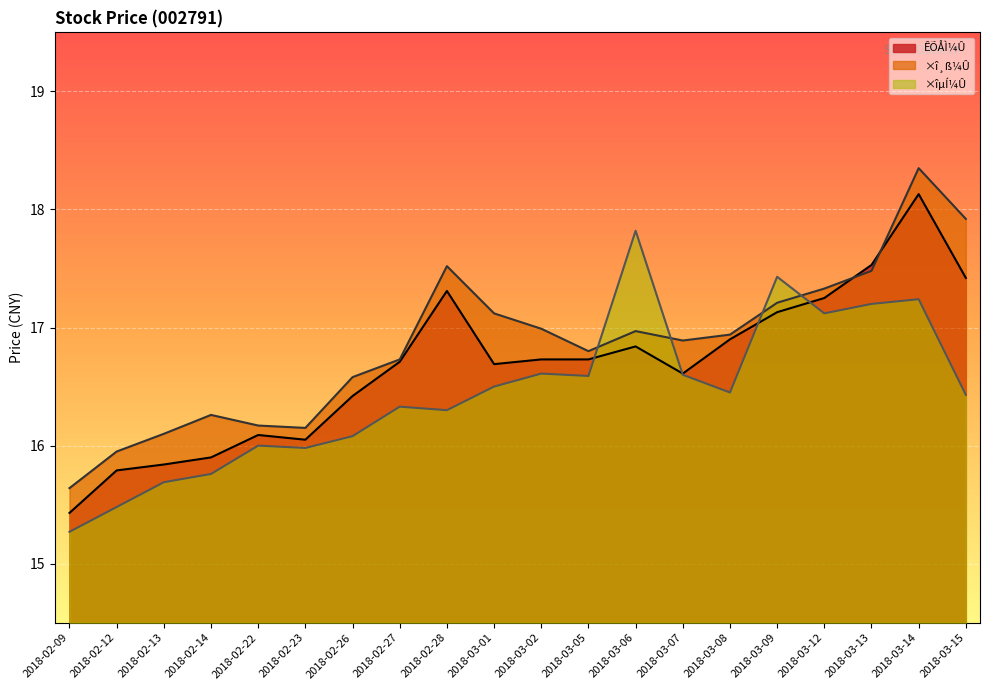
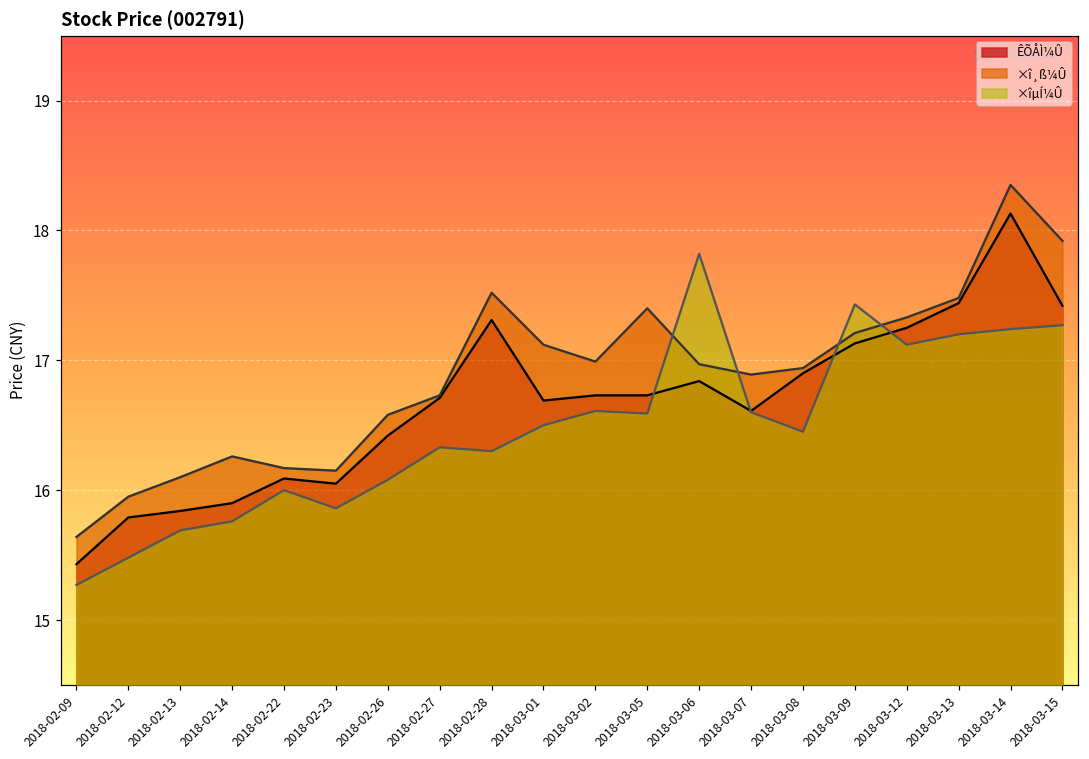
×îµÍ¼Û, 2018-02-23: 15.98 -> 15.86
×î¸ß¼Û, 2018-03-05: 16.8 -> 17.4
ÊÕÅÌ¼Û, 2018-03-13: 17.53 -> 17.44
×îµÍ¼Û, 2018-03-15: 16.43 -> 17.27
